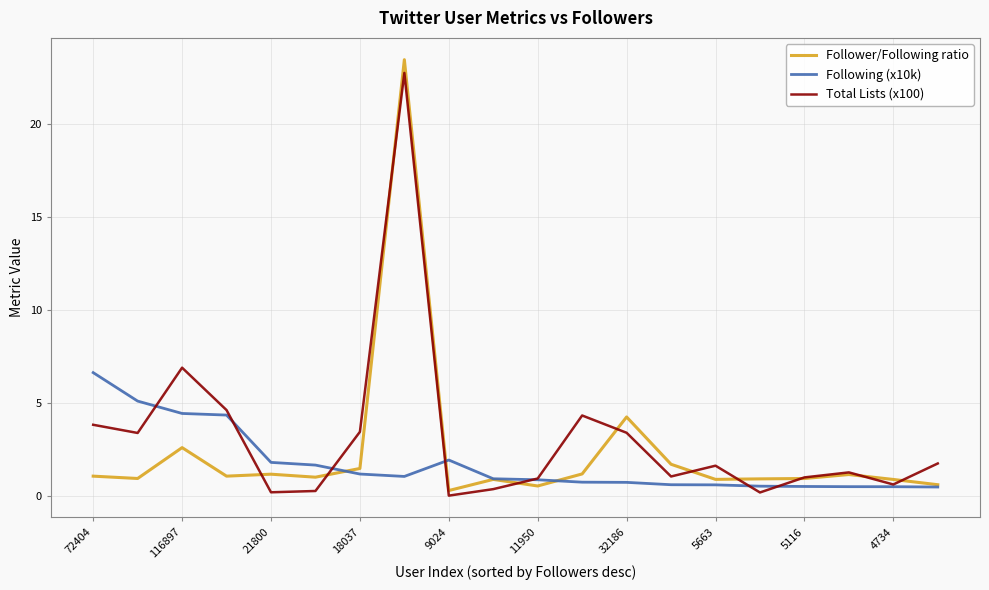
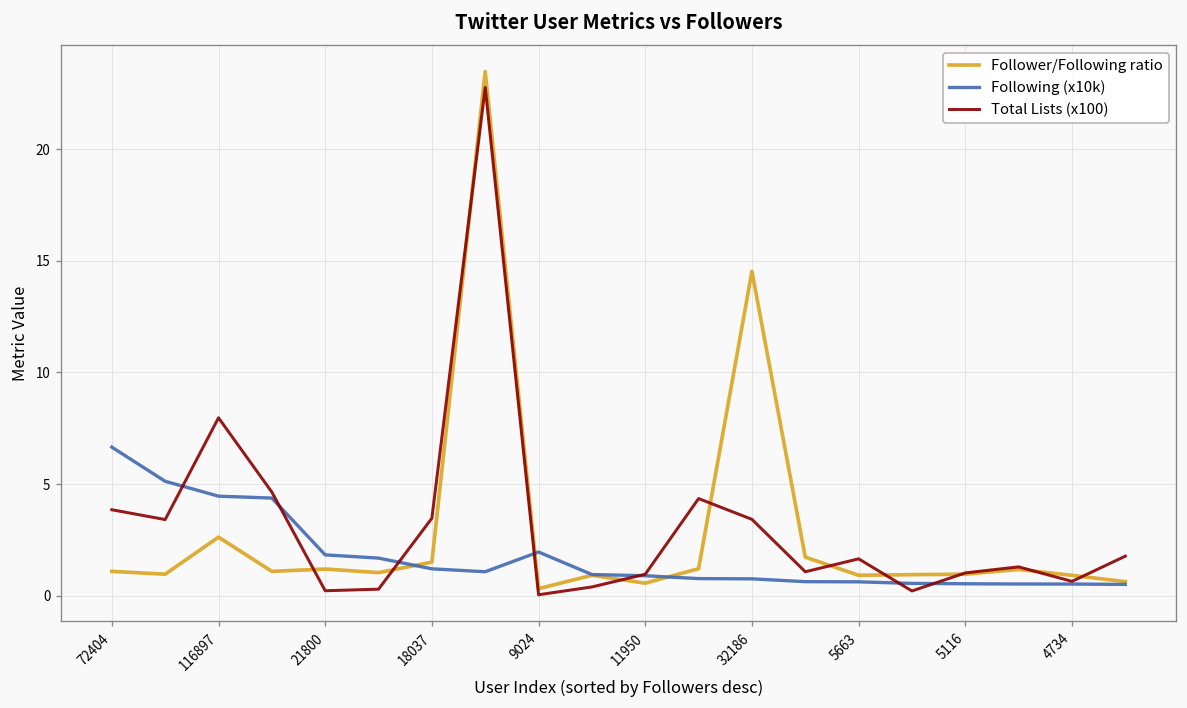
Total Lists (x100), 116897: 6.9 -> 8.0
Follower/Following ratio, 32186: 4.3 -> 14.5
